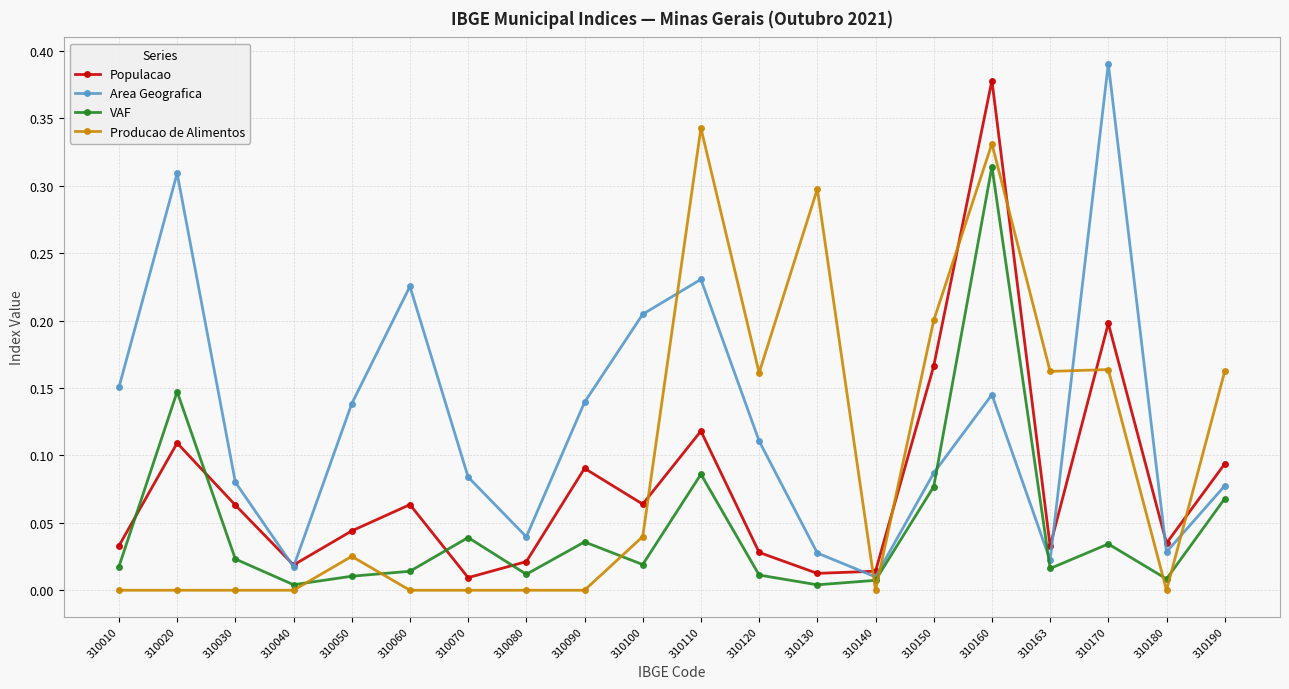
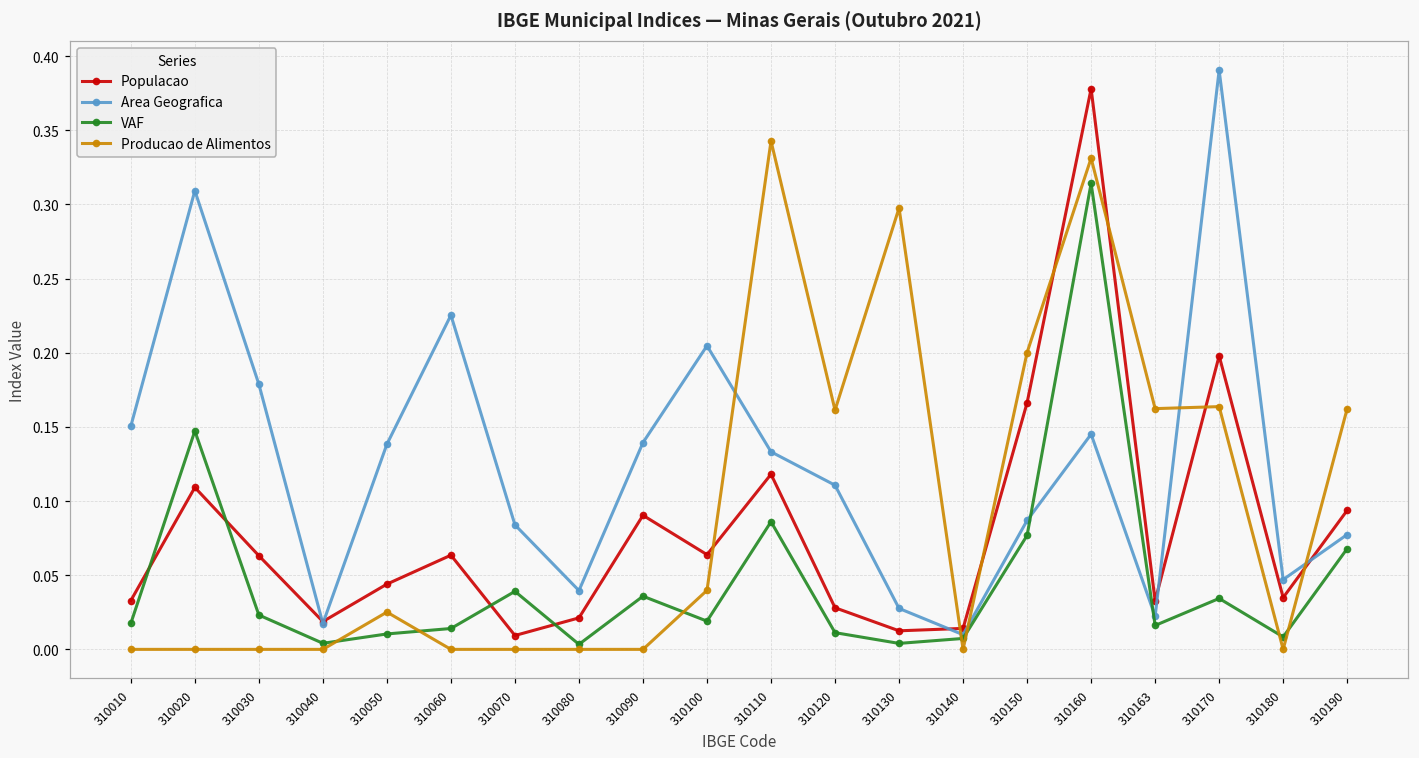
Area Geografica, 310030: 0.080 -> 0.179
VAF, 310080: 0.012 -> 0.003
Area Geografica, 310110: 0.231 -> 0.133
Area Geografica, 310180: 0.028 -> 0.047
